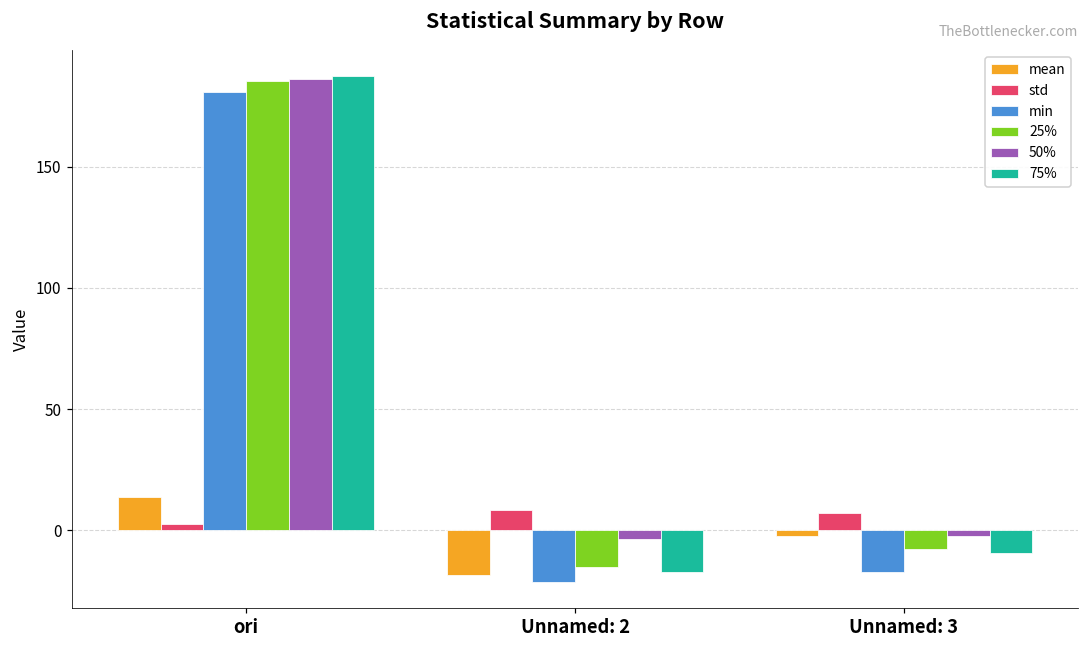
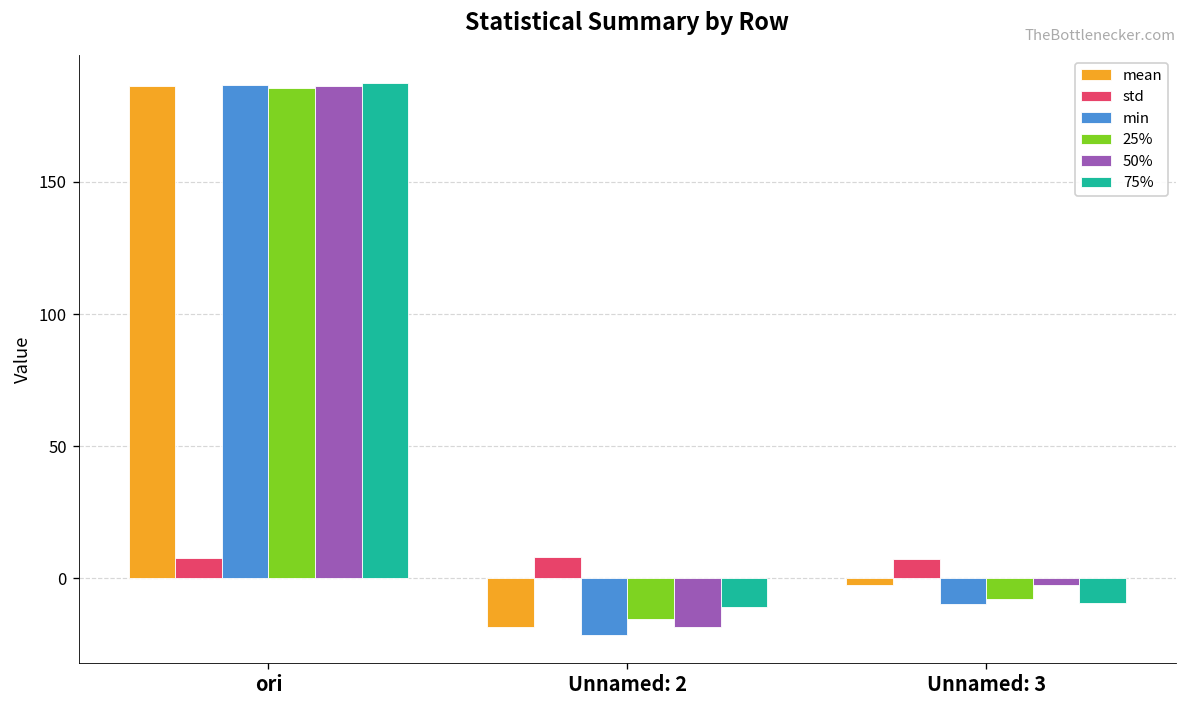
mean, ori: 14 -> 186
std, ori: 3 -> 8
min, ori: 181 -> 186
50%, Unnamed: 2: -4 -> -19
75%, Unnamed: 2: -17 -> -11
min, Unnamed: 3: -17 -> -10
